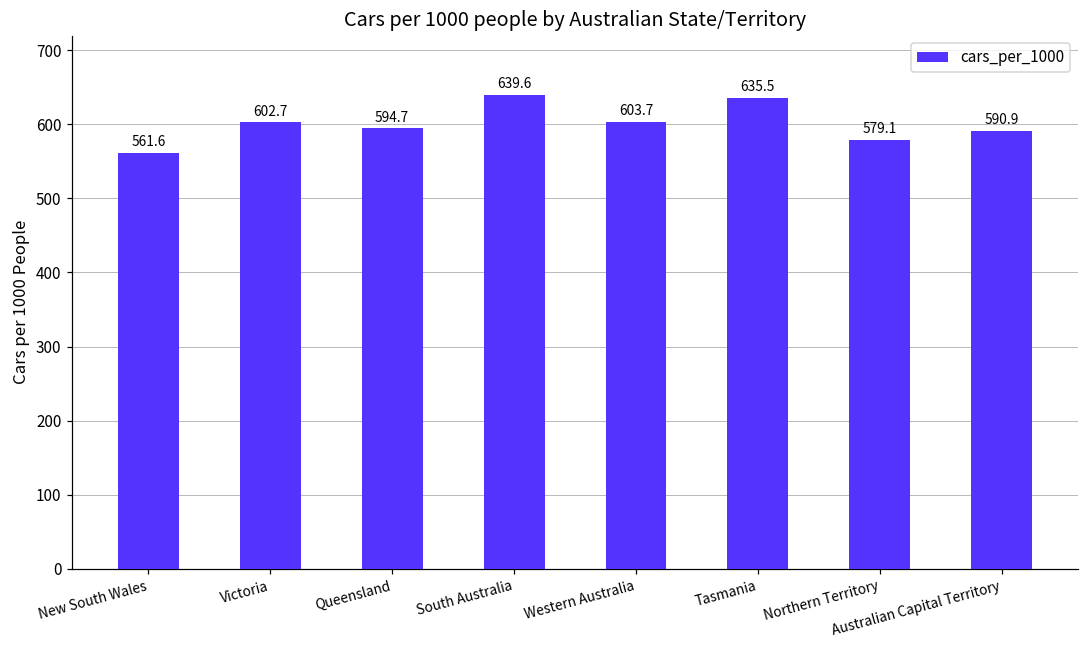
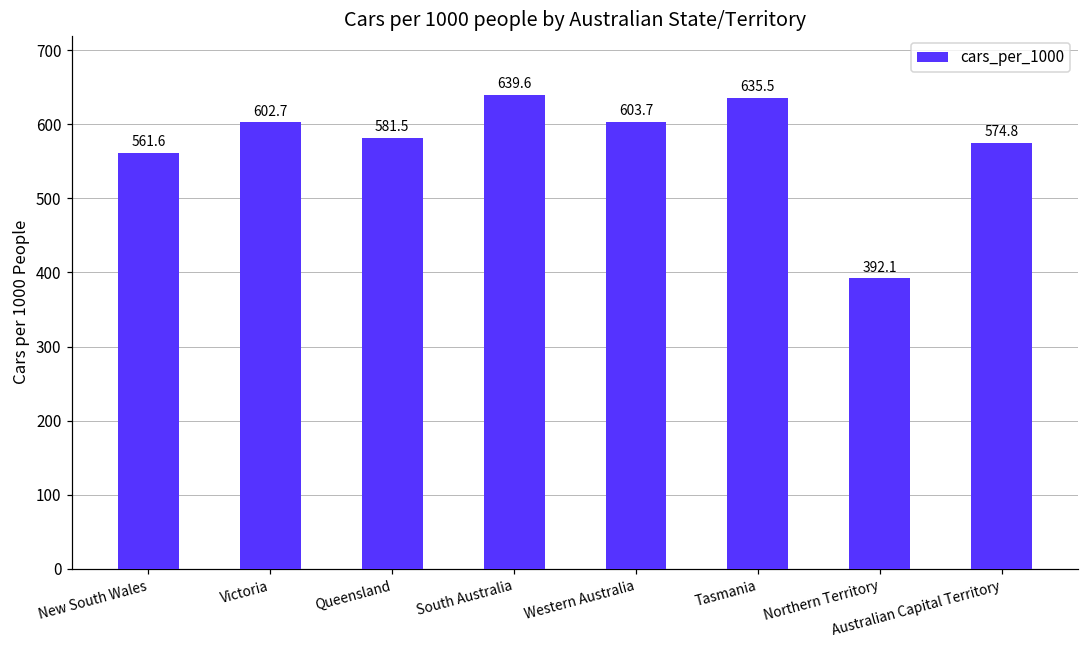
Queensland: 594.7 -> 581.5
Northern Territory: 579.1 -> 392.1
Australian Capital Territory: 590.9 -> 574.8
